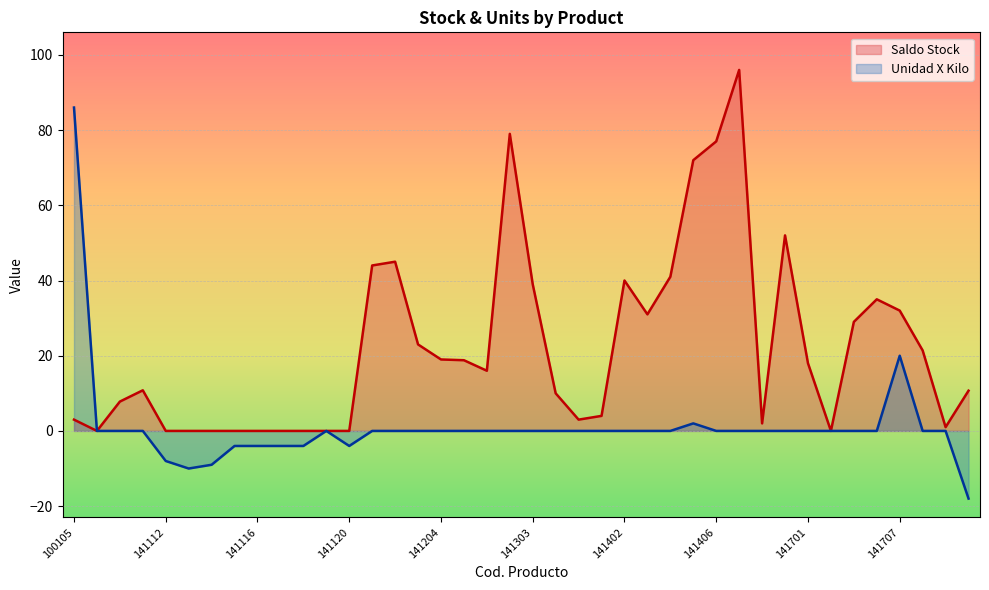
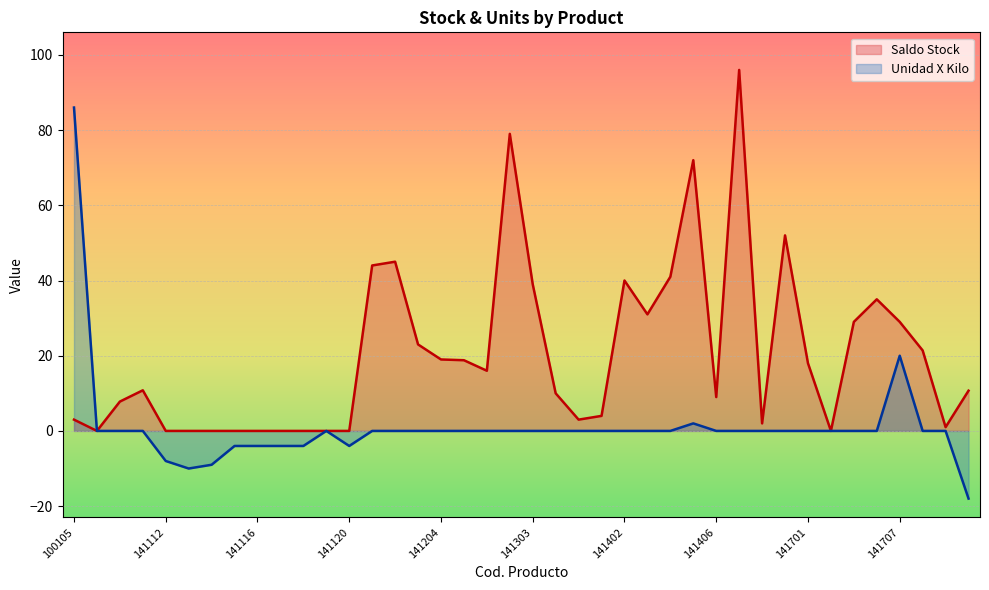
Saldo Stock, 141406: 77 -> 9
Saldo Stock, 141707: 32 -> 29
